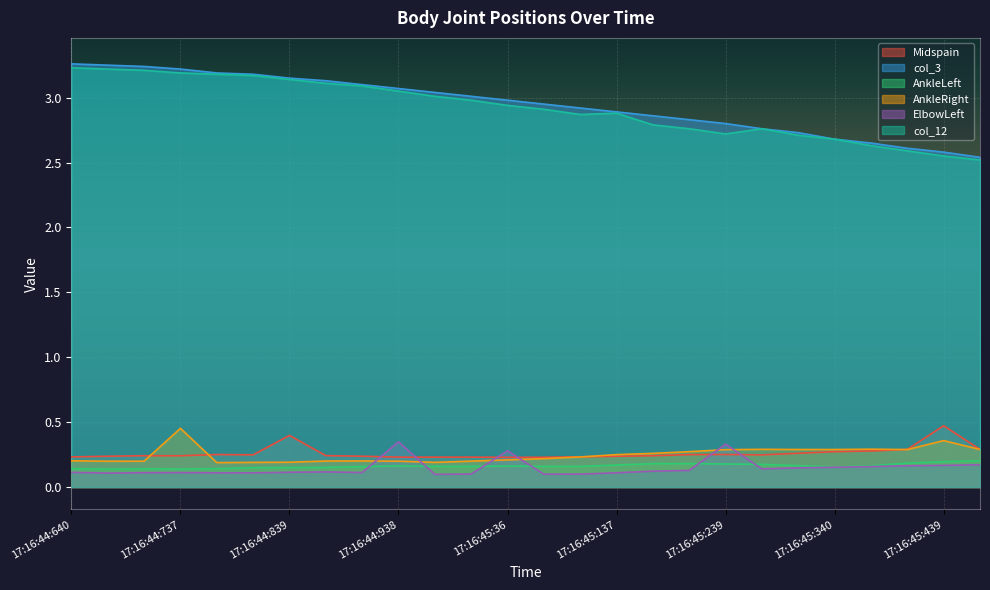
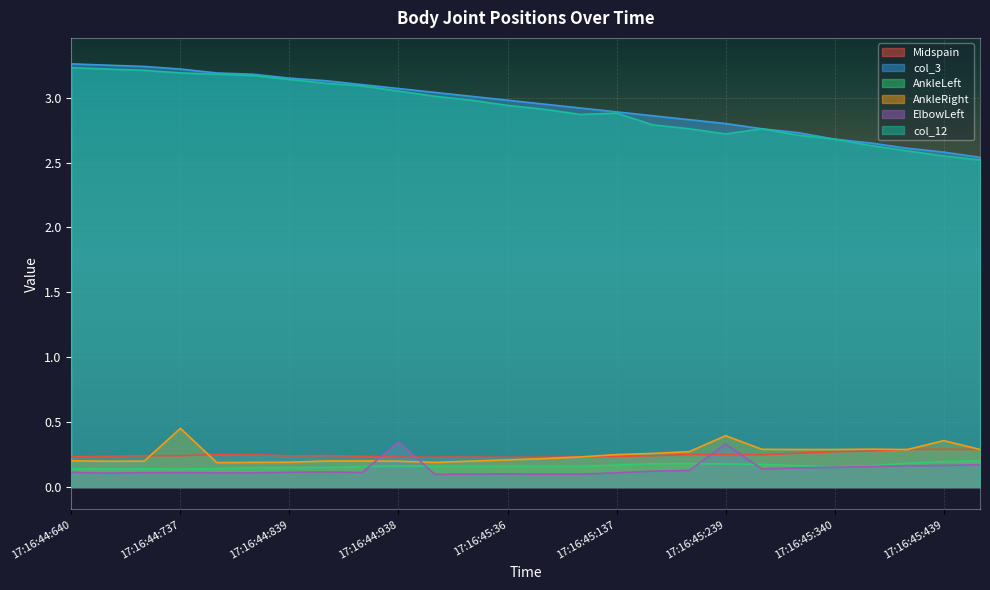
Midspain, 17:16:44:839: 0.40 -> 0.24
ElbowLeft, 17:16:45:36: 0.28 -> 0.10
AnkleRight, 17:16:45:239: 0.29 -> 0.40
Midspain, 17:16:45:439: 0.47 -> 0.29
